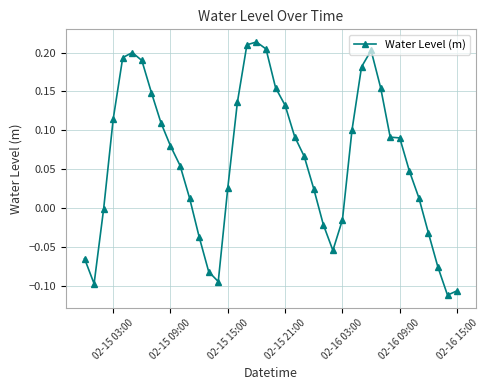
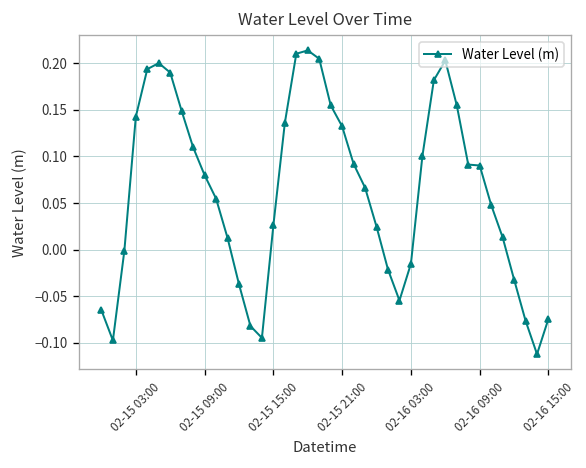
02-15 03:00: 0.11 -> 0.14
02-16 15:00: -0.11 -> -0.07
